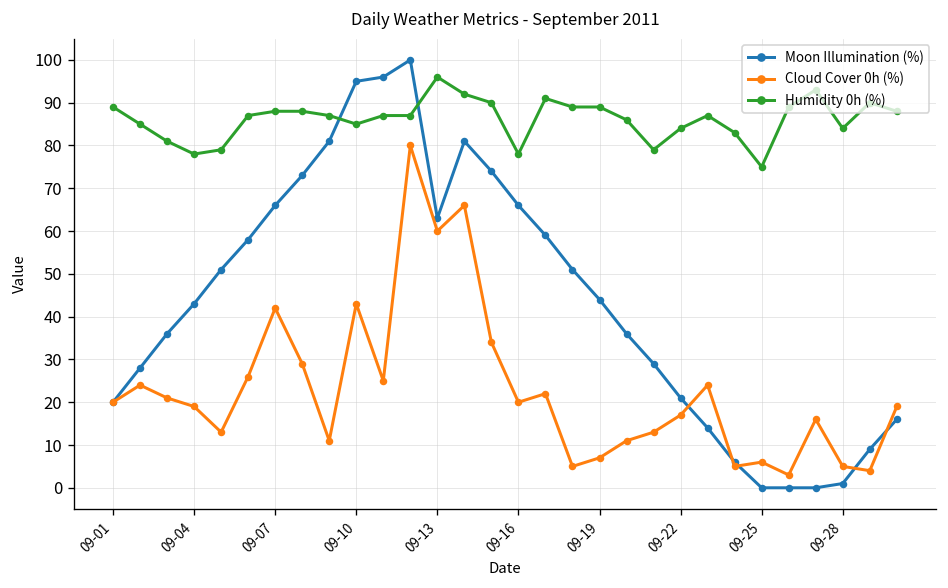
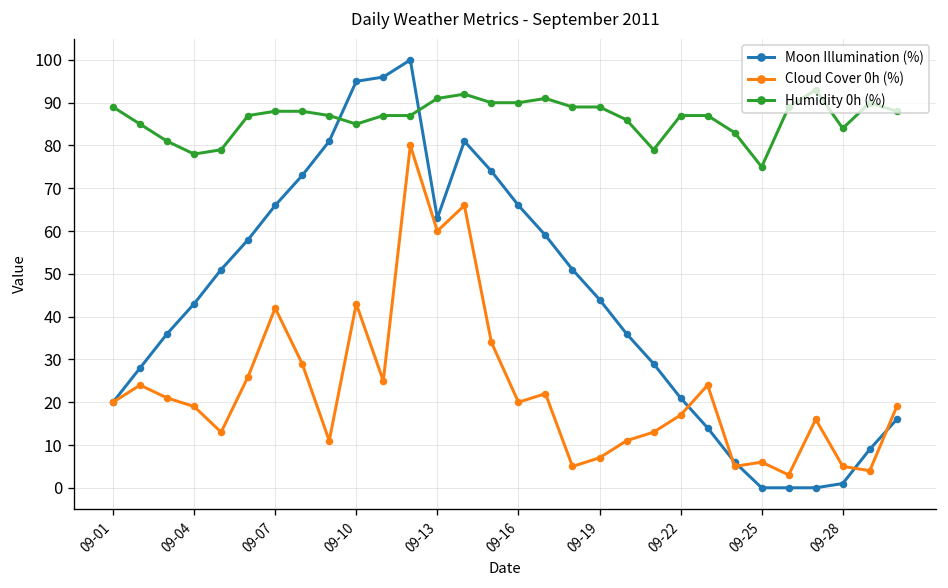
Humidity 0h (%), 09-13: 96 -> 91
Humidity 0h (%), 09-16: 78 -> 90
Humidity 0h (%), 09-22: 84 -> 87
